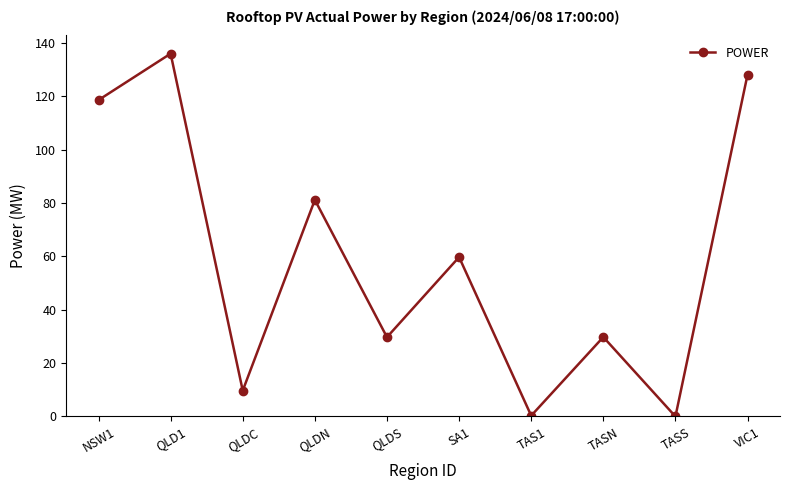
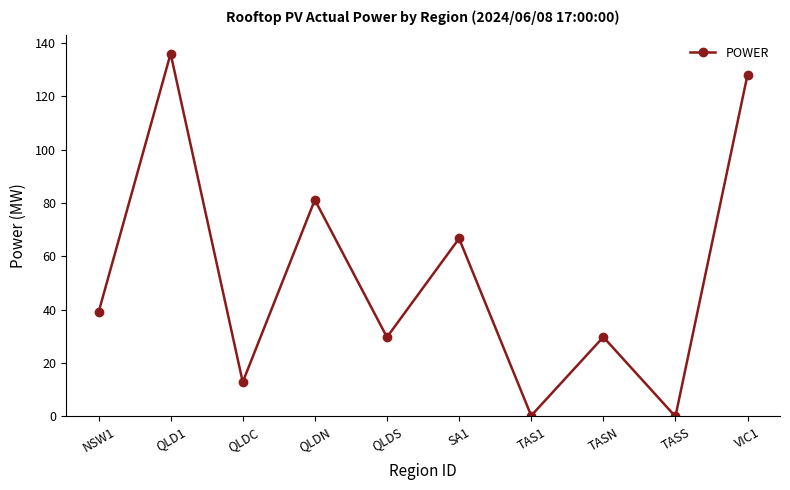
NSW1: 119 -> 39
QLDC: 10 -> 13
SA1: 60 -> 67
